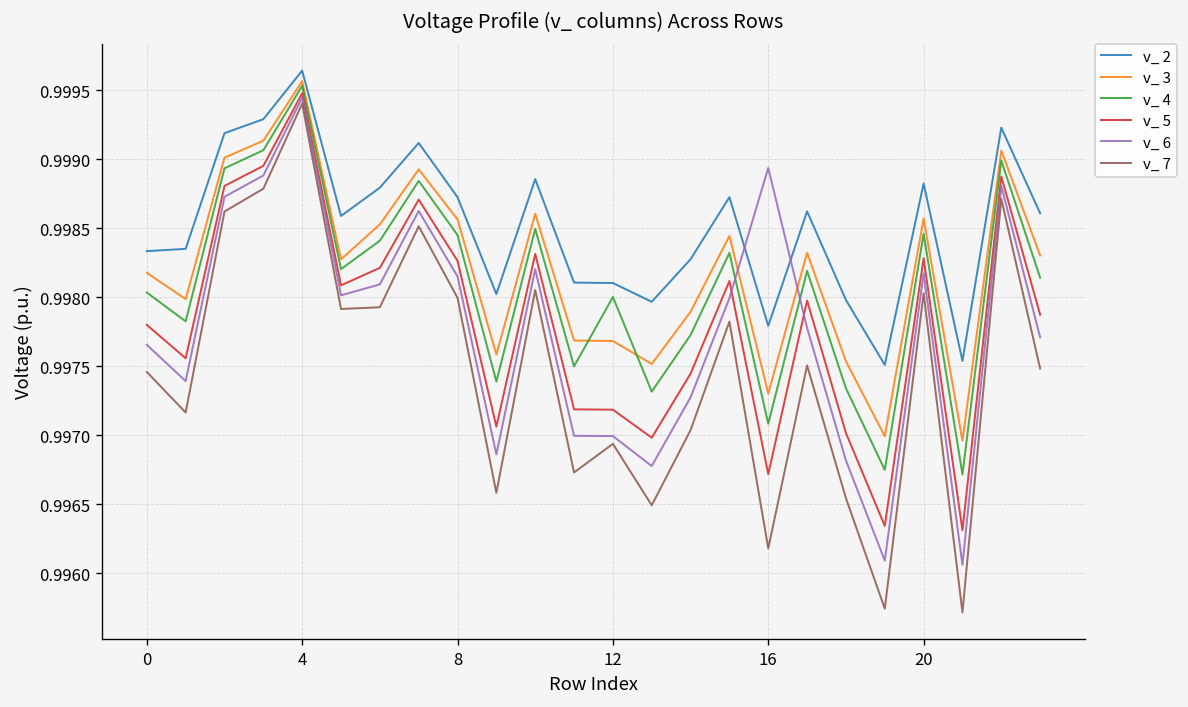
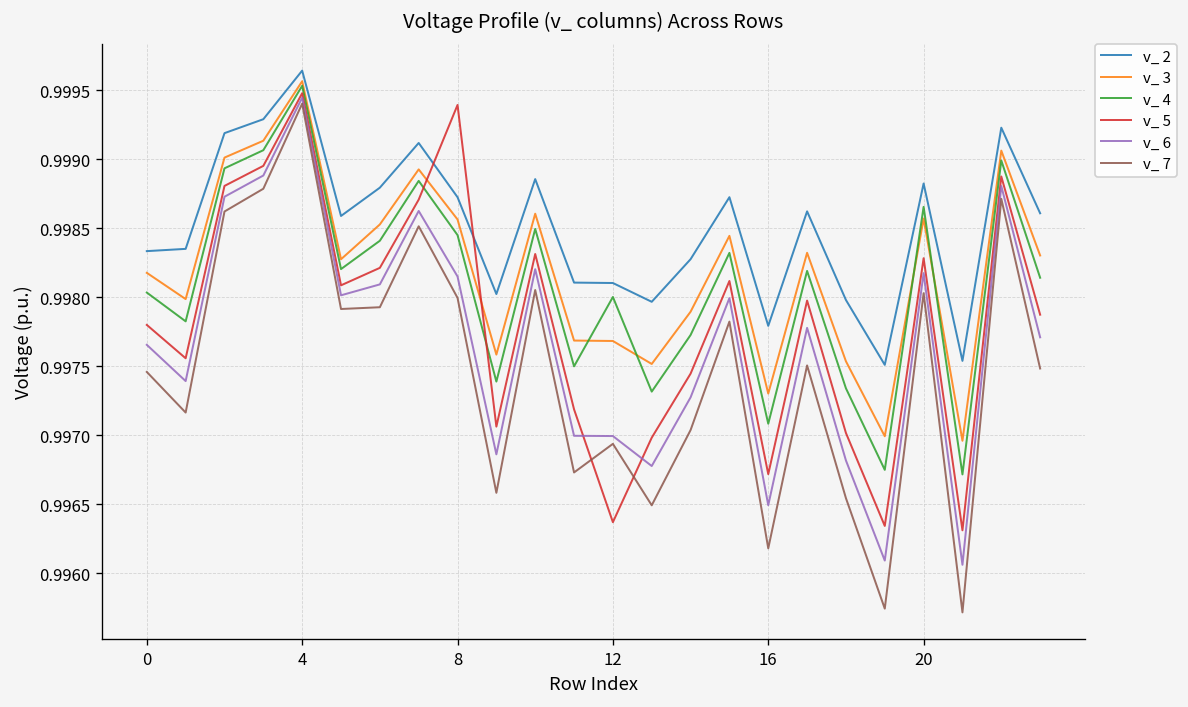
v_ 5, 8: 0.99826 -> 0.99939
v_ 5, 12: 0.99719 -> 0.99637
v_ 6, 16: 0.99894 -> 0.99649
v_ 4, 20: 0.99846 -> 0.99866
